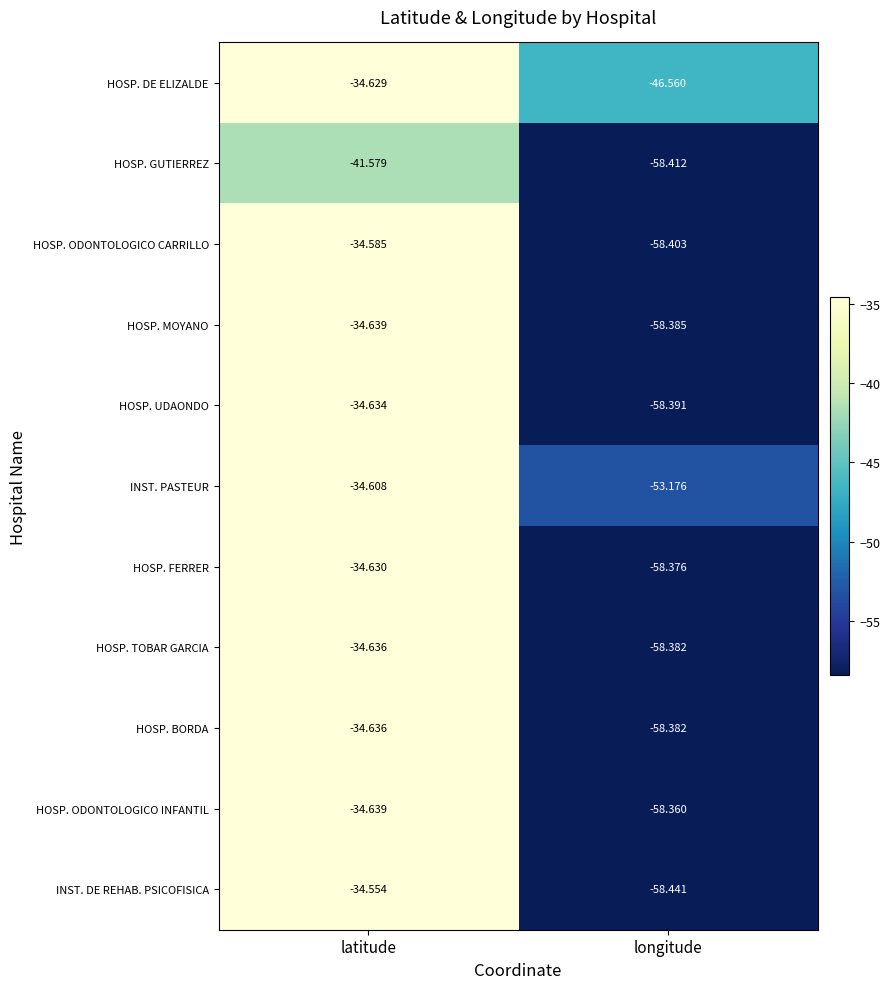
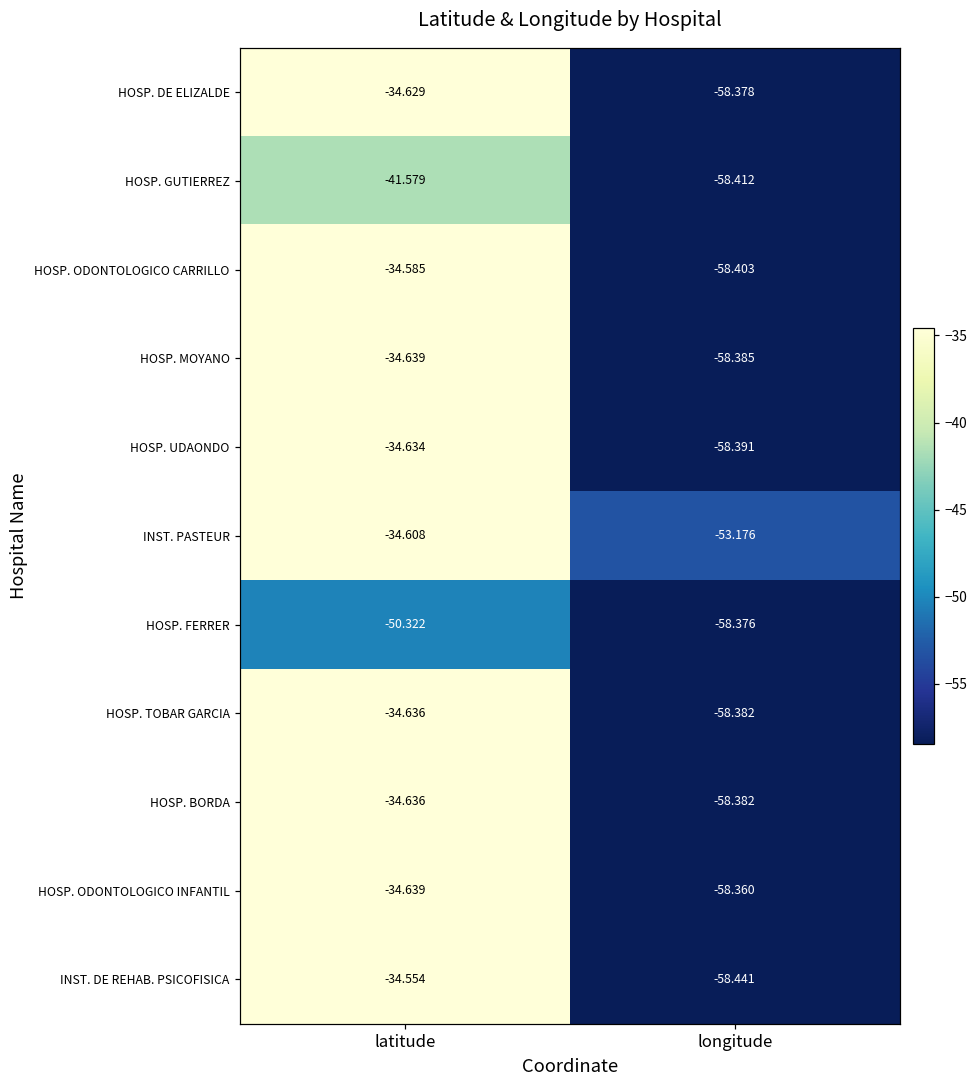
HOSP. DE ELIZALDE, longitude: -46.560 -> -58.378
HOSP. FERRER, latitude: -34.630 -> -50.322
